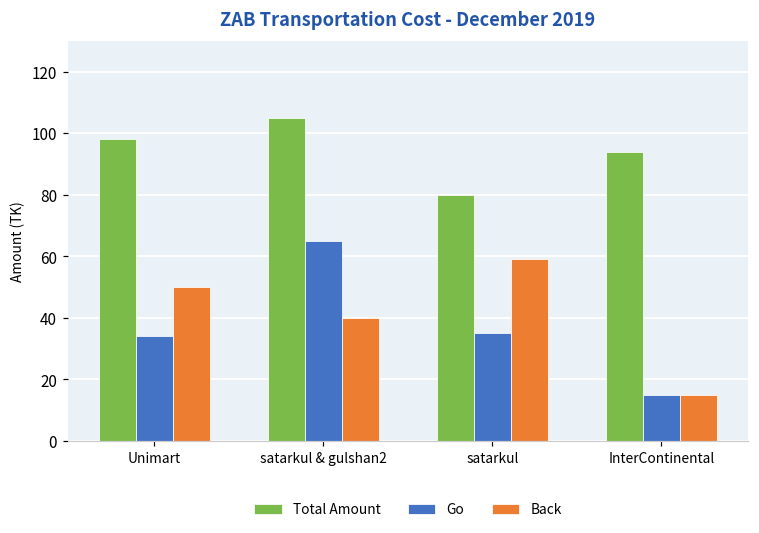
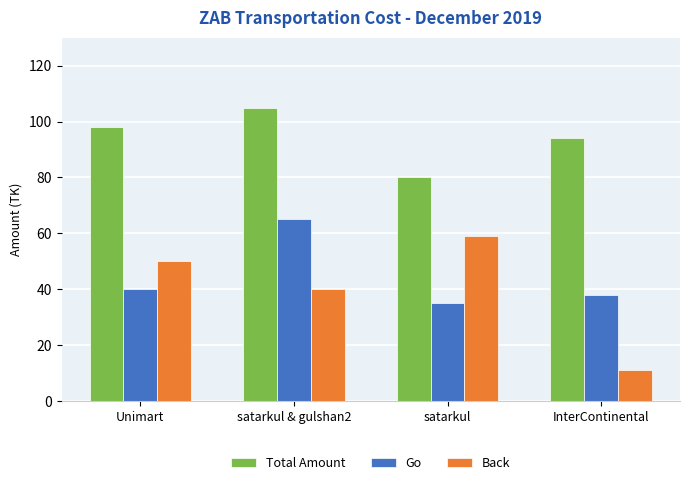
Go, Unimart: 34 -> 40
Go, InterContinental: 15 -> 38
Back, InterContinental: 15 -> 11
